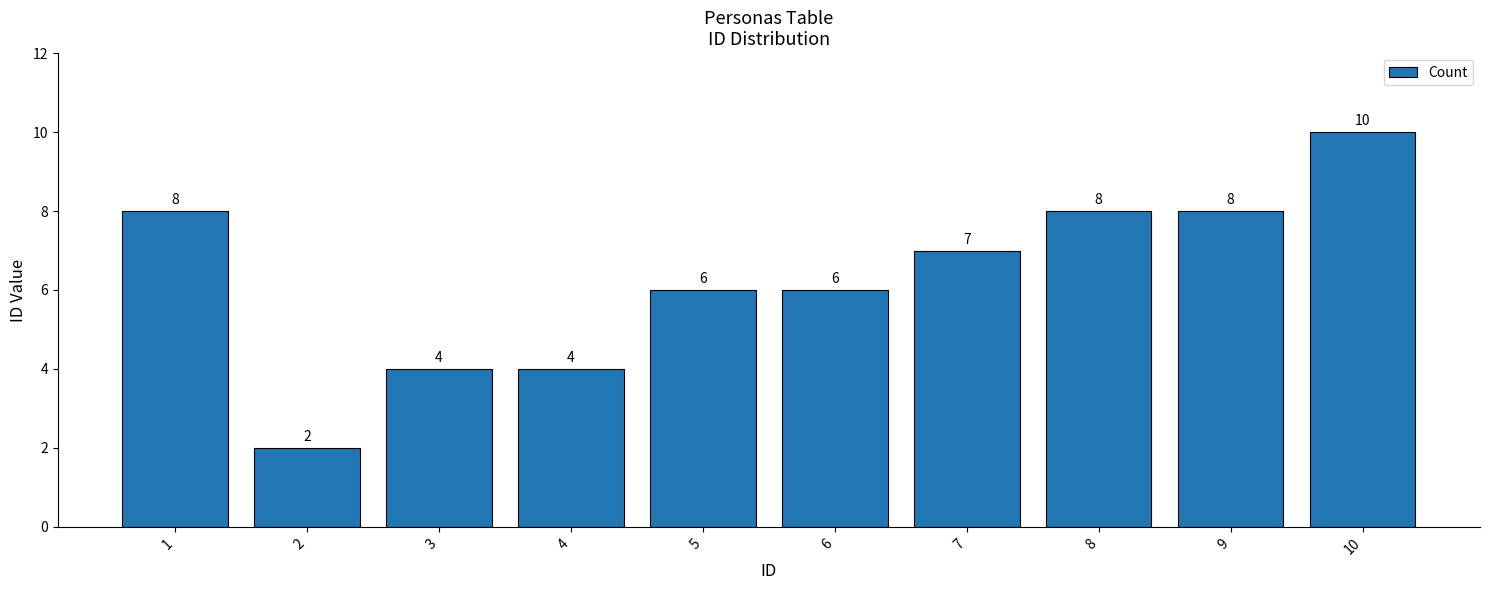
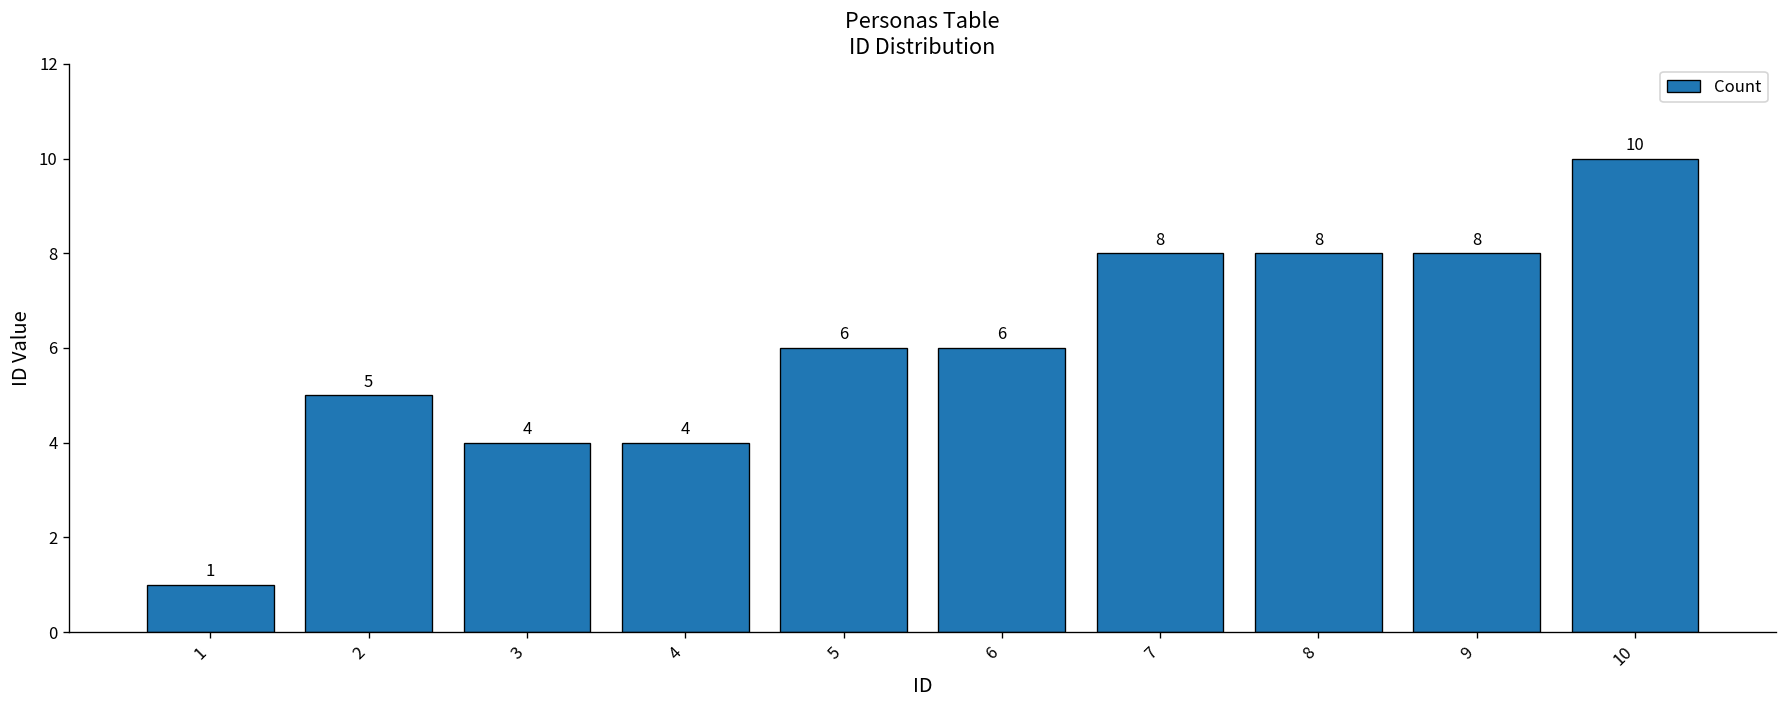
1: 8 -> 1
2: 2 -> 5
7: 7 -> 8
